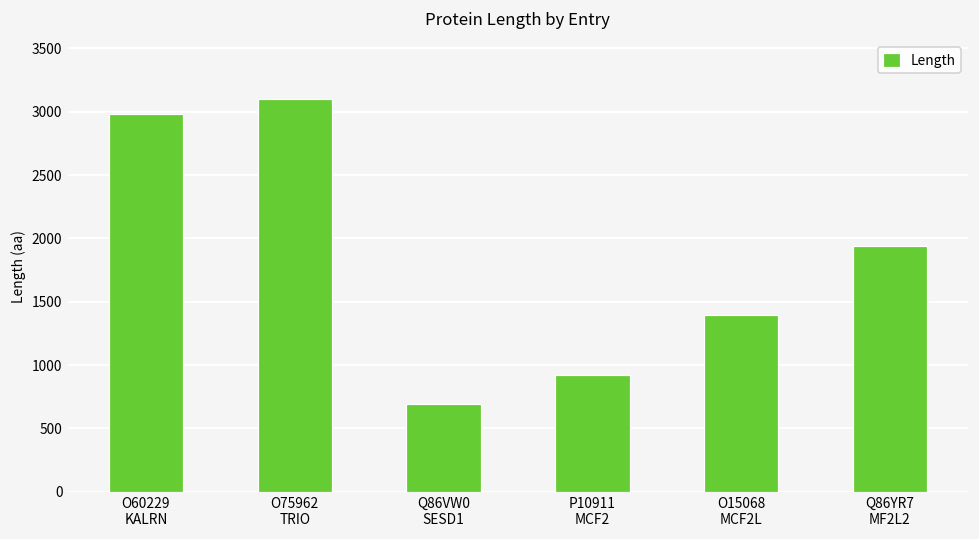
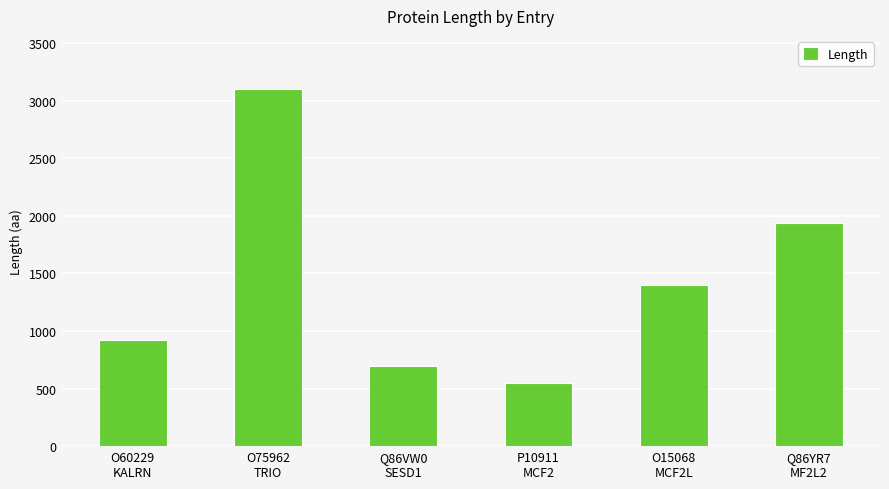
O60229 KALRN: 2990 -> 920
P10911 MCF2: 930 -> 540
